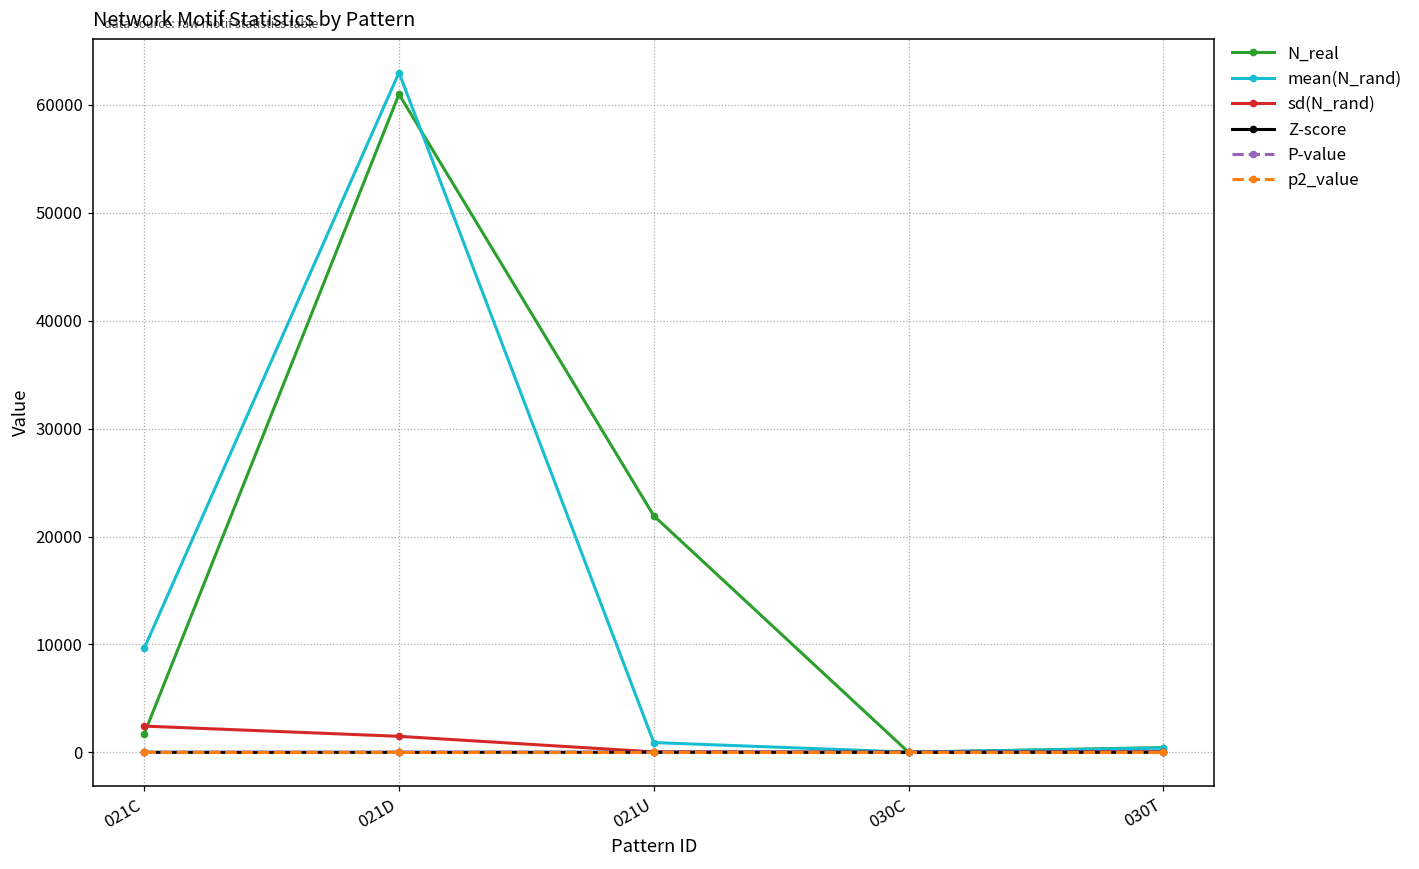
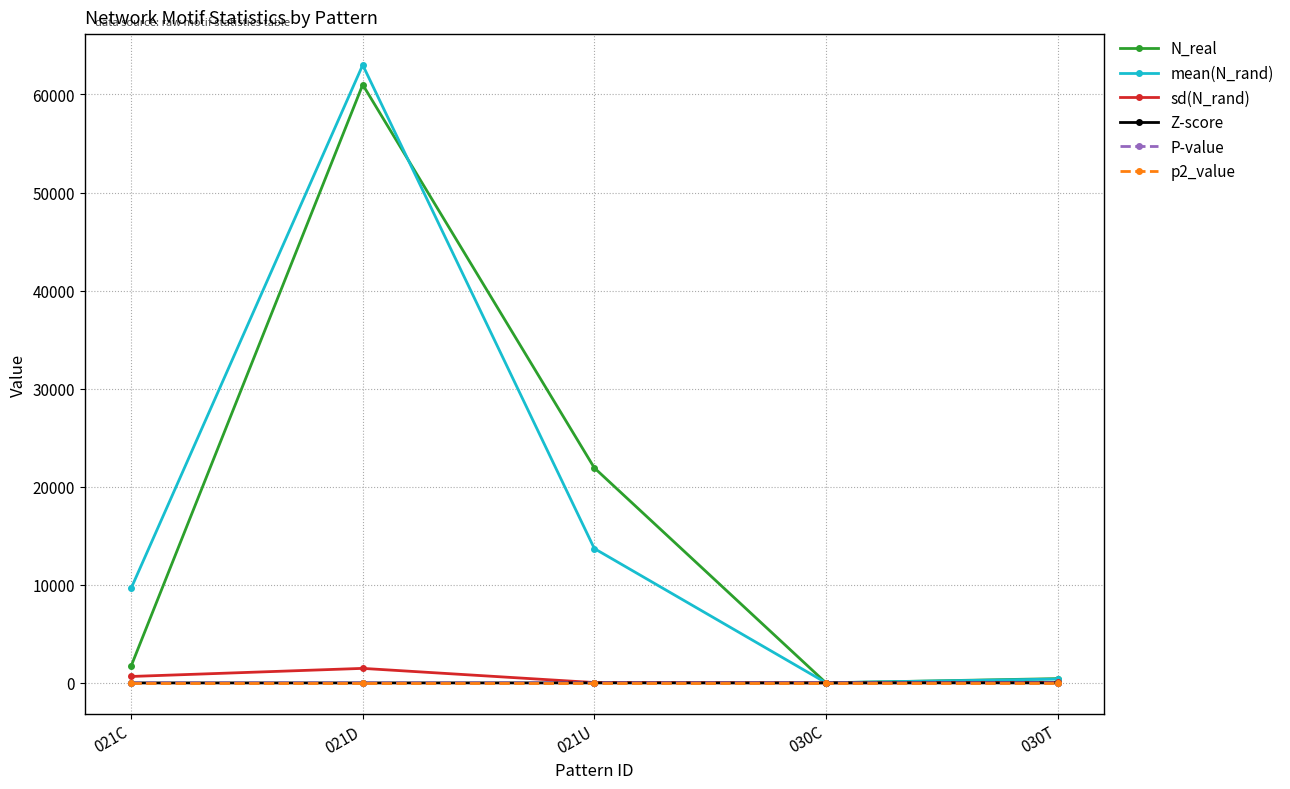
sd(N_rand), 021C: 2000 -> 1000
mean(N_rand), 021U: 1000 -> 14000
